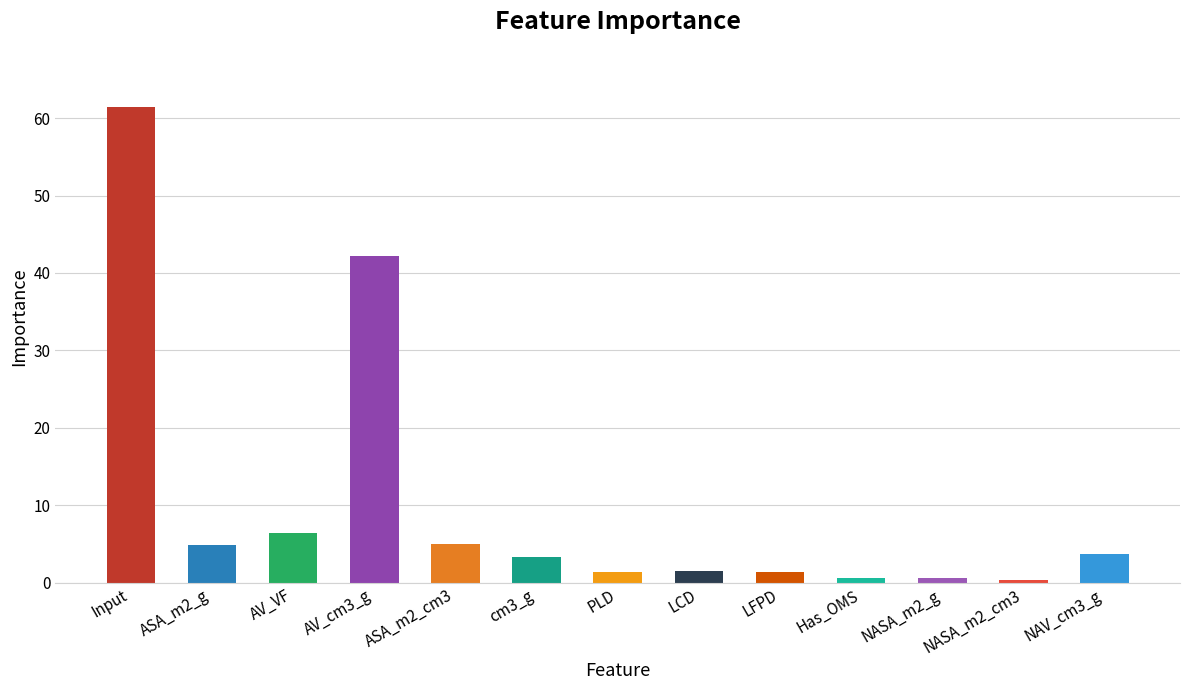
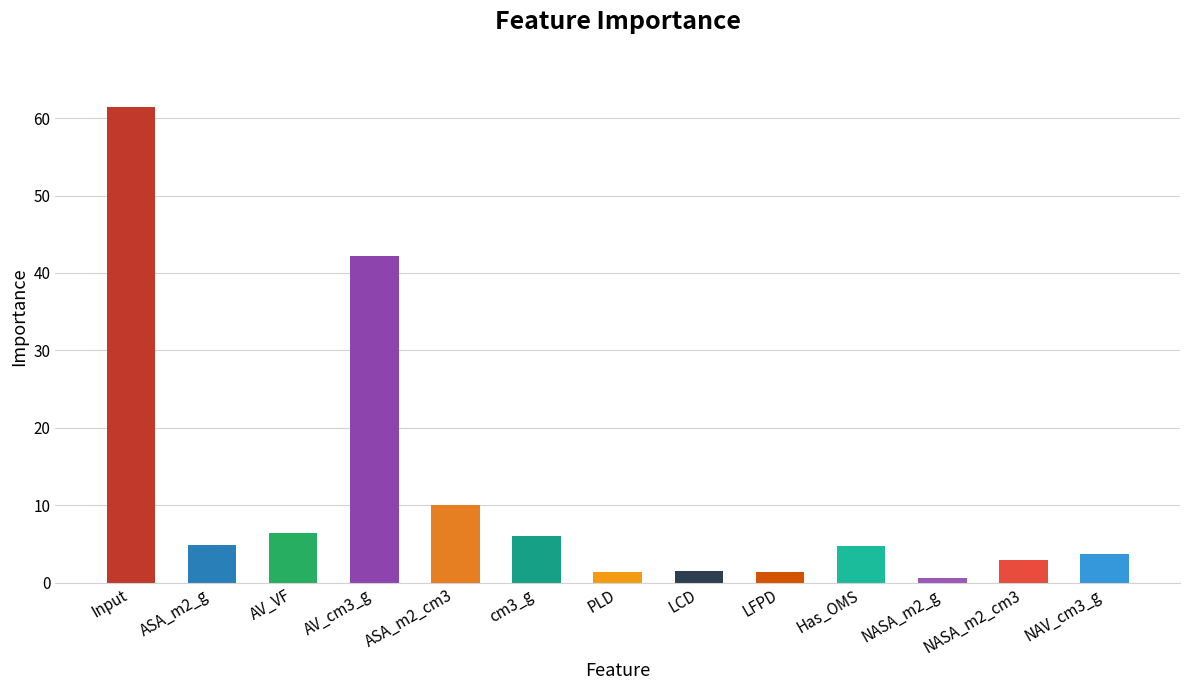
ASA_m2_cm3: 5 -> 10
cm3_g: 3 -> 6
Has_OMS: 1 -> 5
NASA_m2_cm3: 0 -> 3
